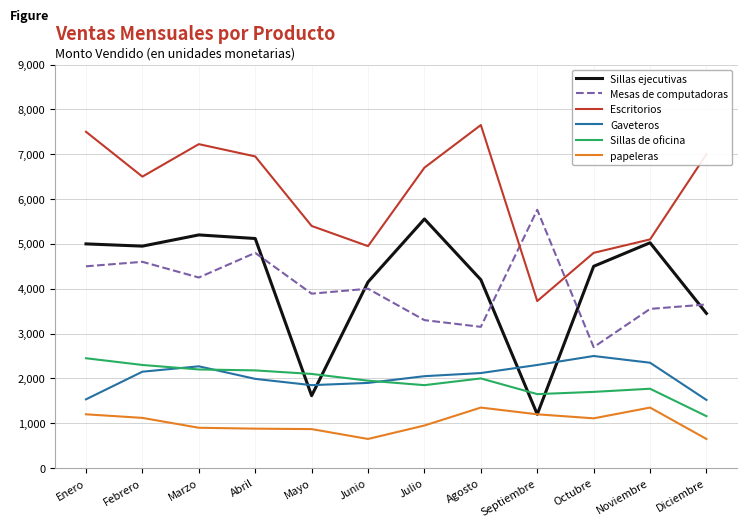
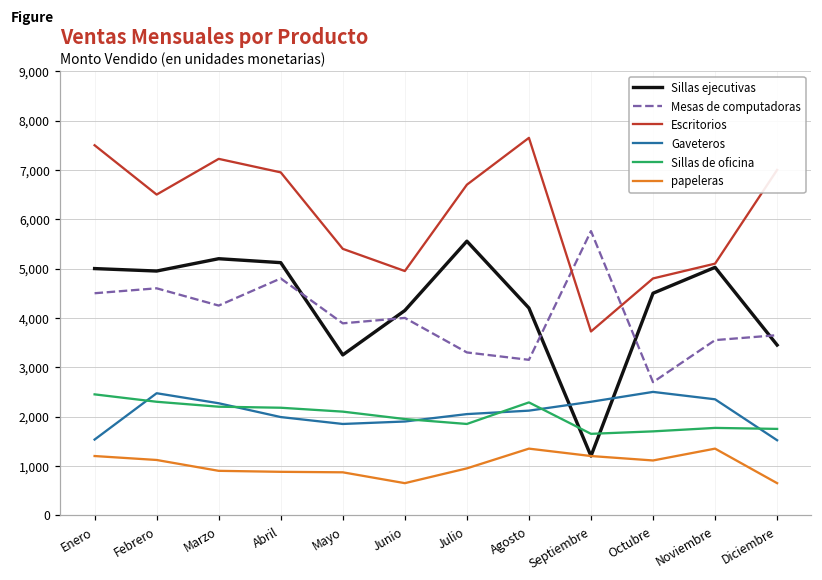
Gaveteros, Febrero: 2,200 -> 2,500
Sillas ejecutivas, Mayo: 1,600 -> 3,300
Sillas de oficina, Agosto: 2,000 -> 2,300
Sillas de oficina, Diciembre: 1,200 -> 1,800
